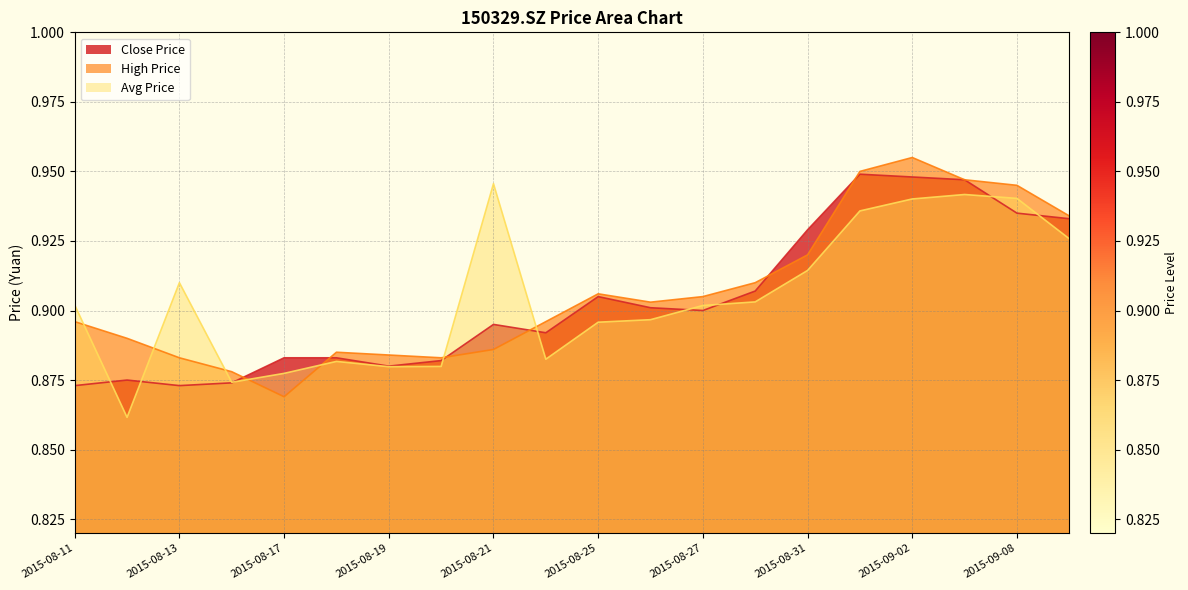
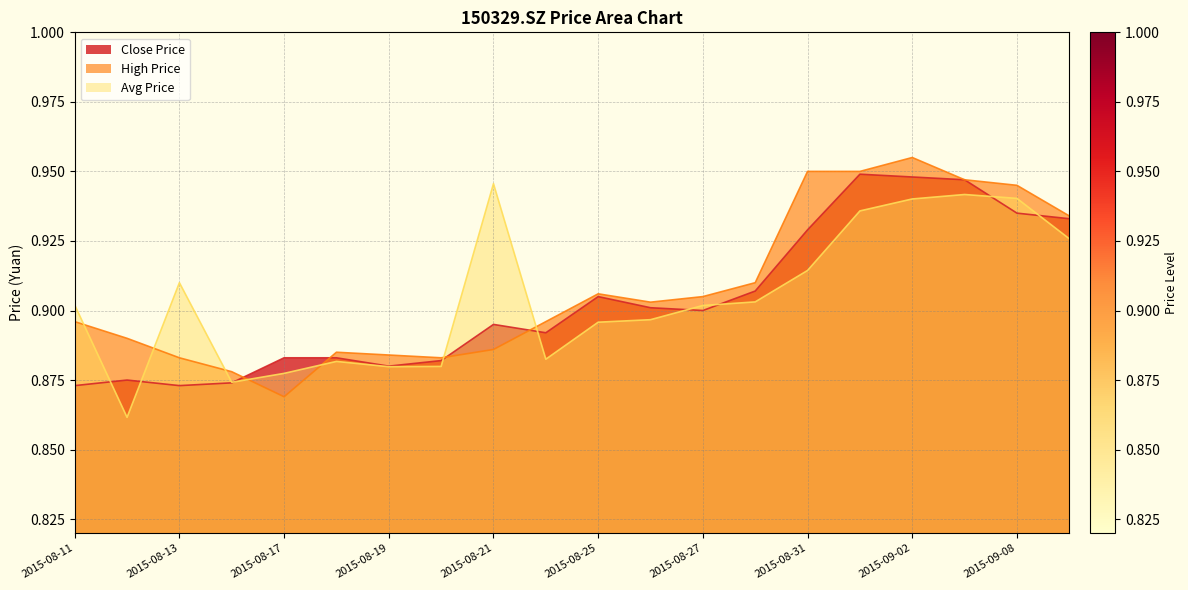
High Price, 2015-08-31: 0.92 -> 0.95
